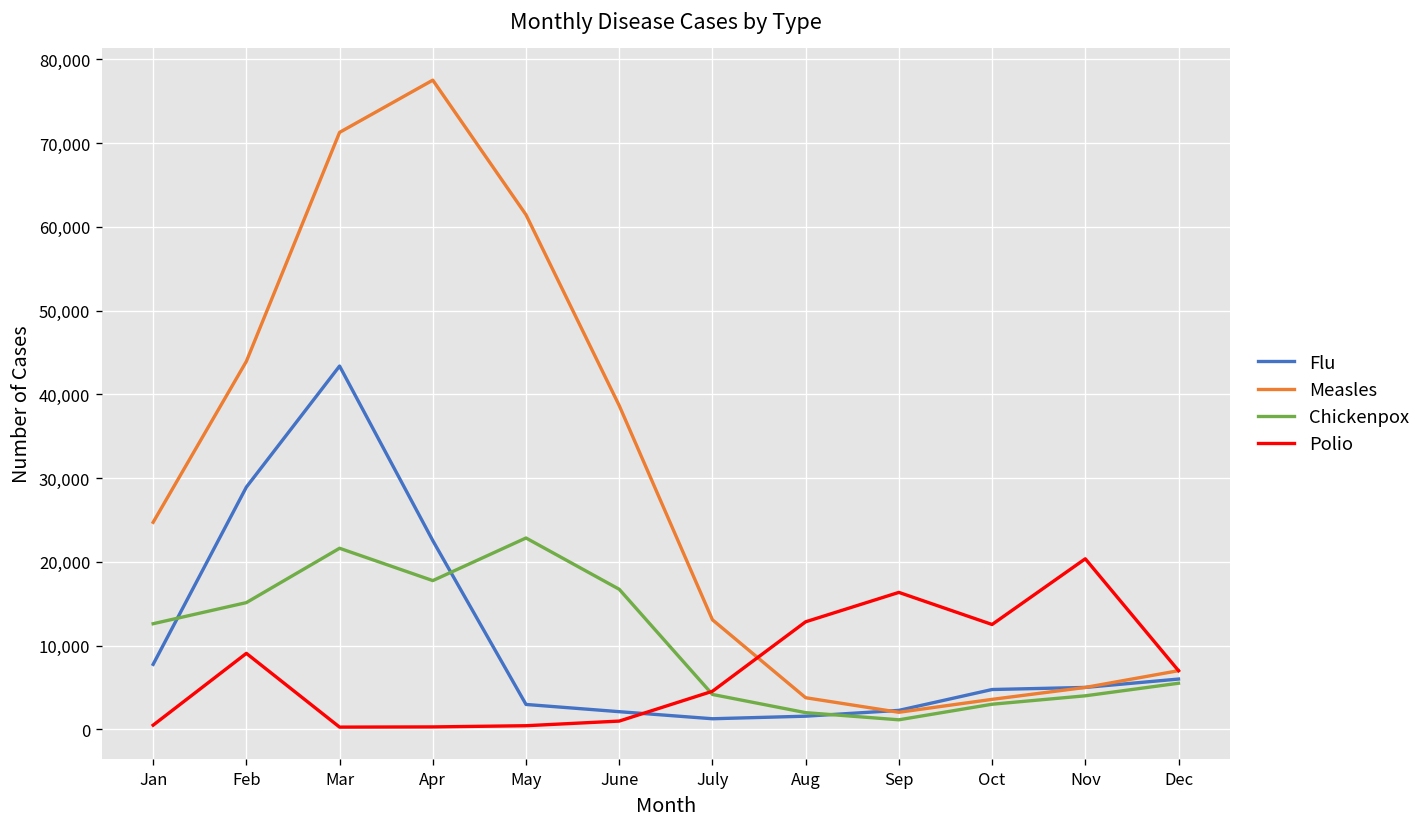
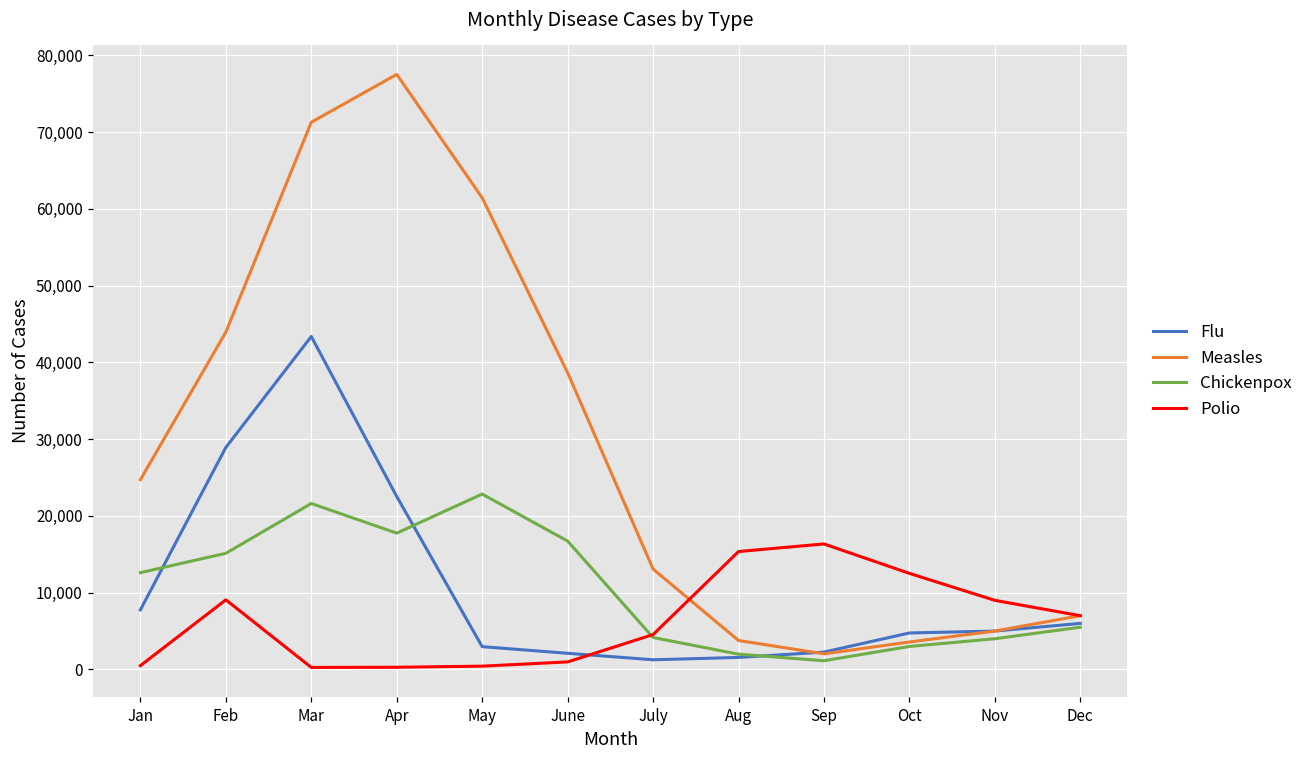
Polio, Aug: 13,000 -> 15,000
Polio, Nov: 20,000 -> 9,000
